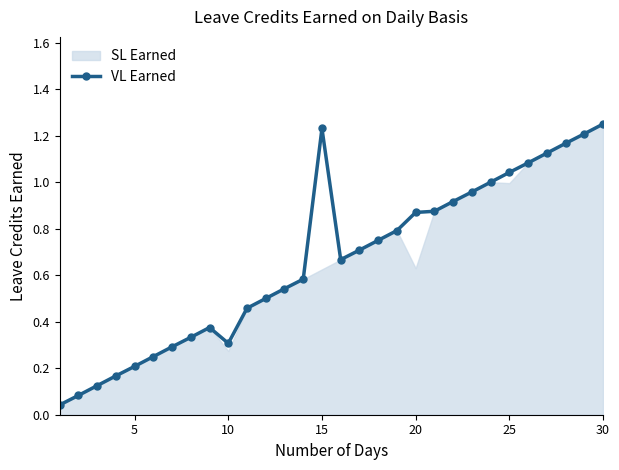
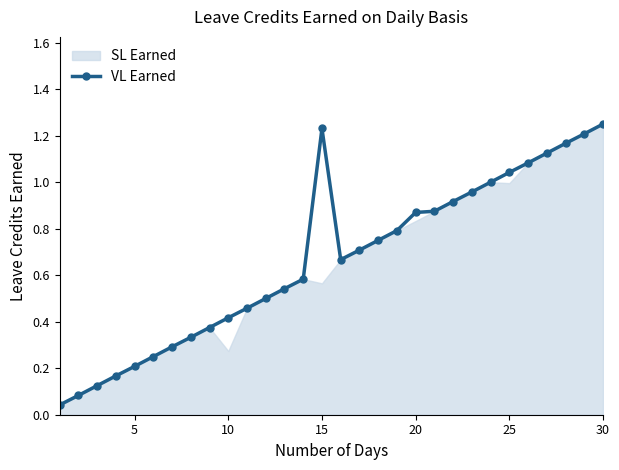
VL Earned, 10: 0.31 -> 0.42
SL Earned, 15: 0.63 -> 0.57
SL Earned, 20: 0.63 -> 0.83
